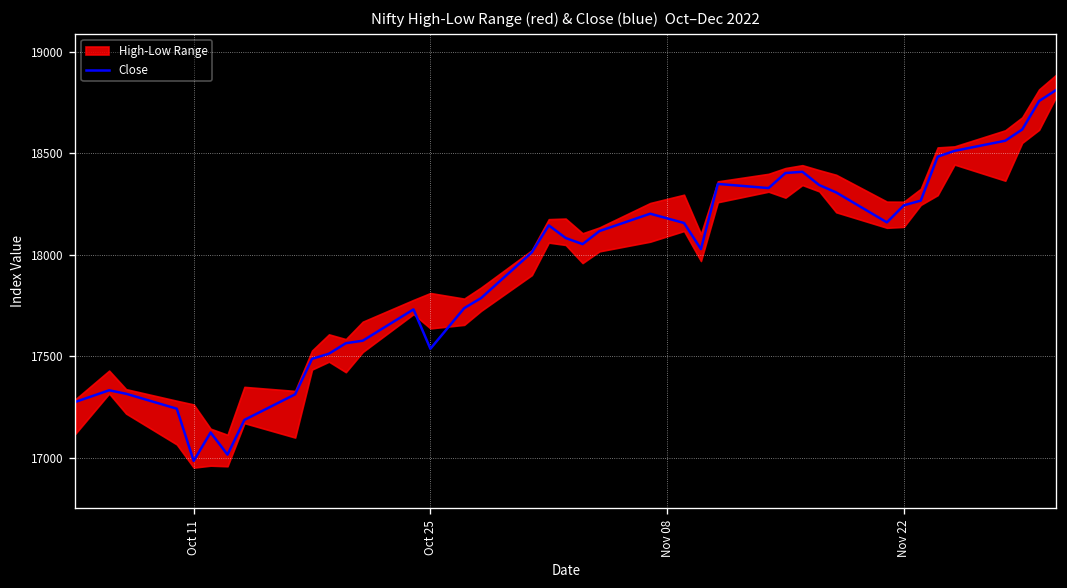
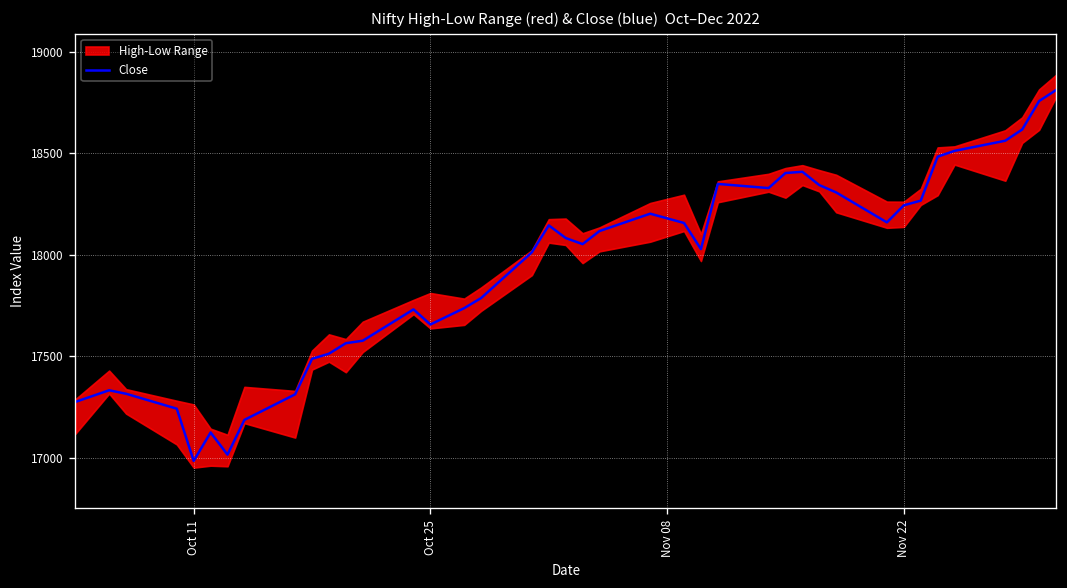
Close, Oct 25: 17540 -> 17660
